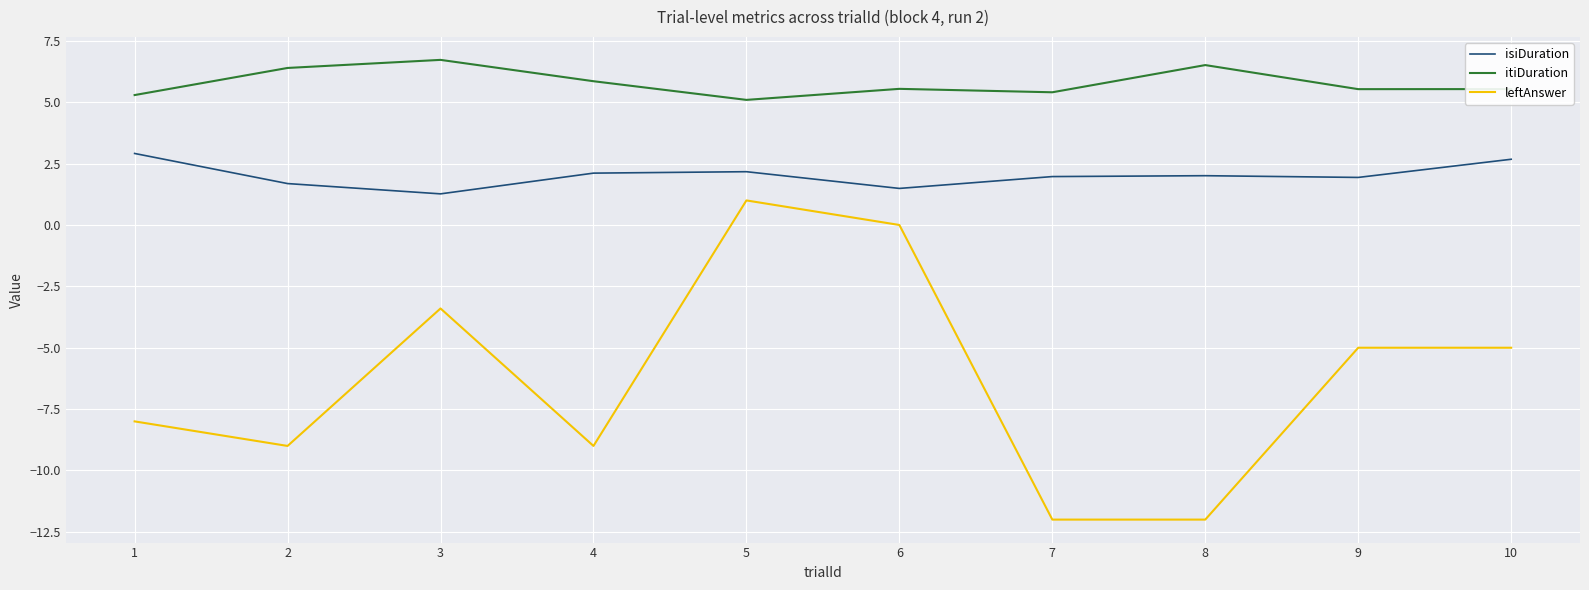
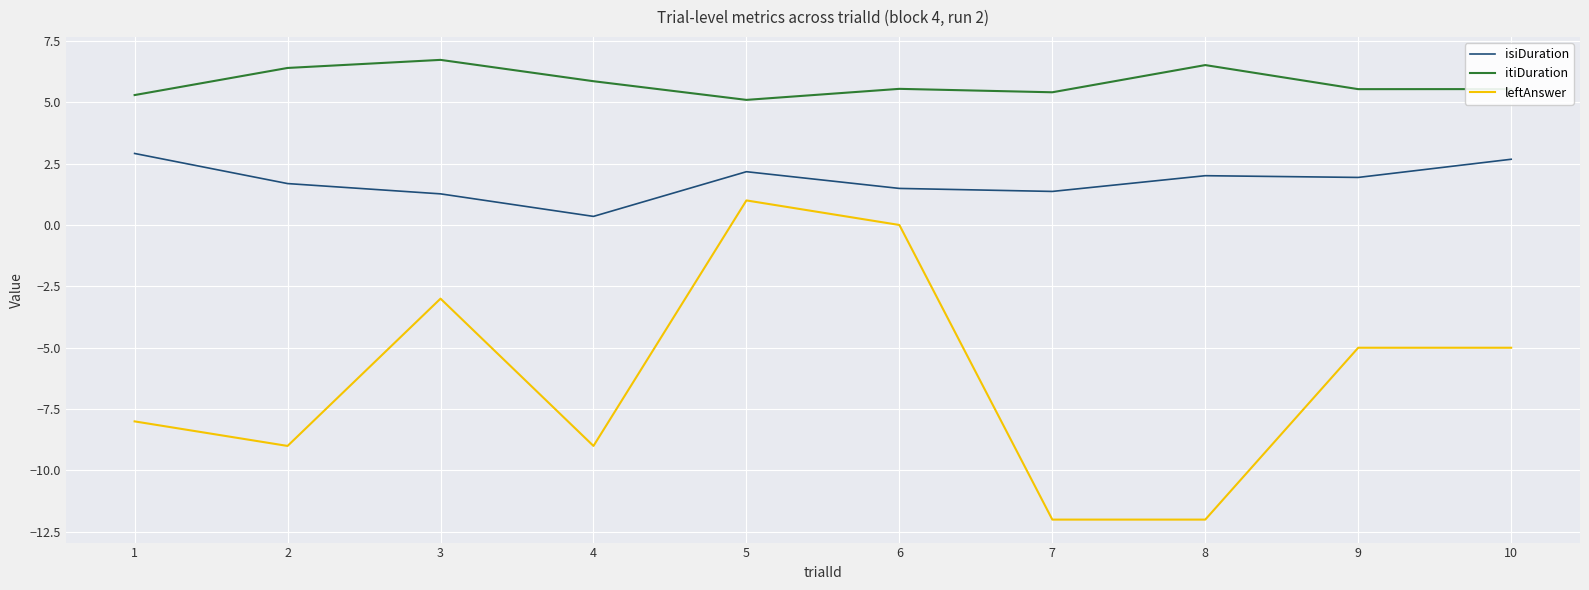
leftAnswer, 3: -3.4 -> -3.0
isiDuration, 4: 2.1 -> 0.3
isiDuration, 7: 2.0 -> 1.4
